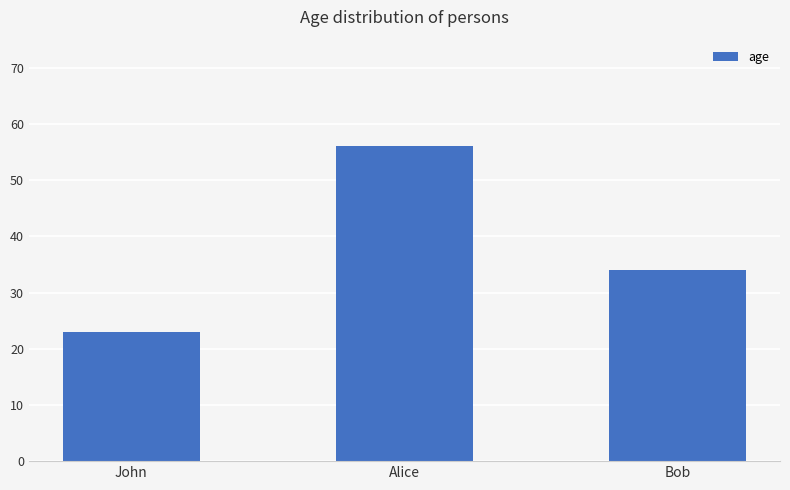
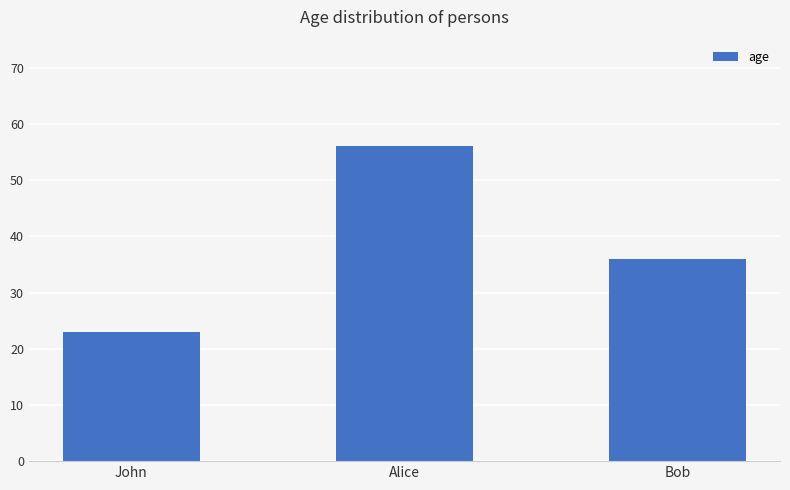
Bob: 34 -> 36
